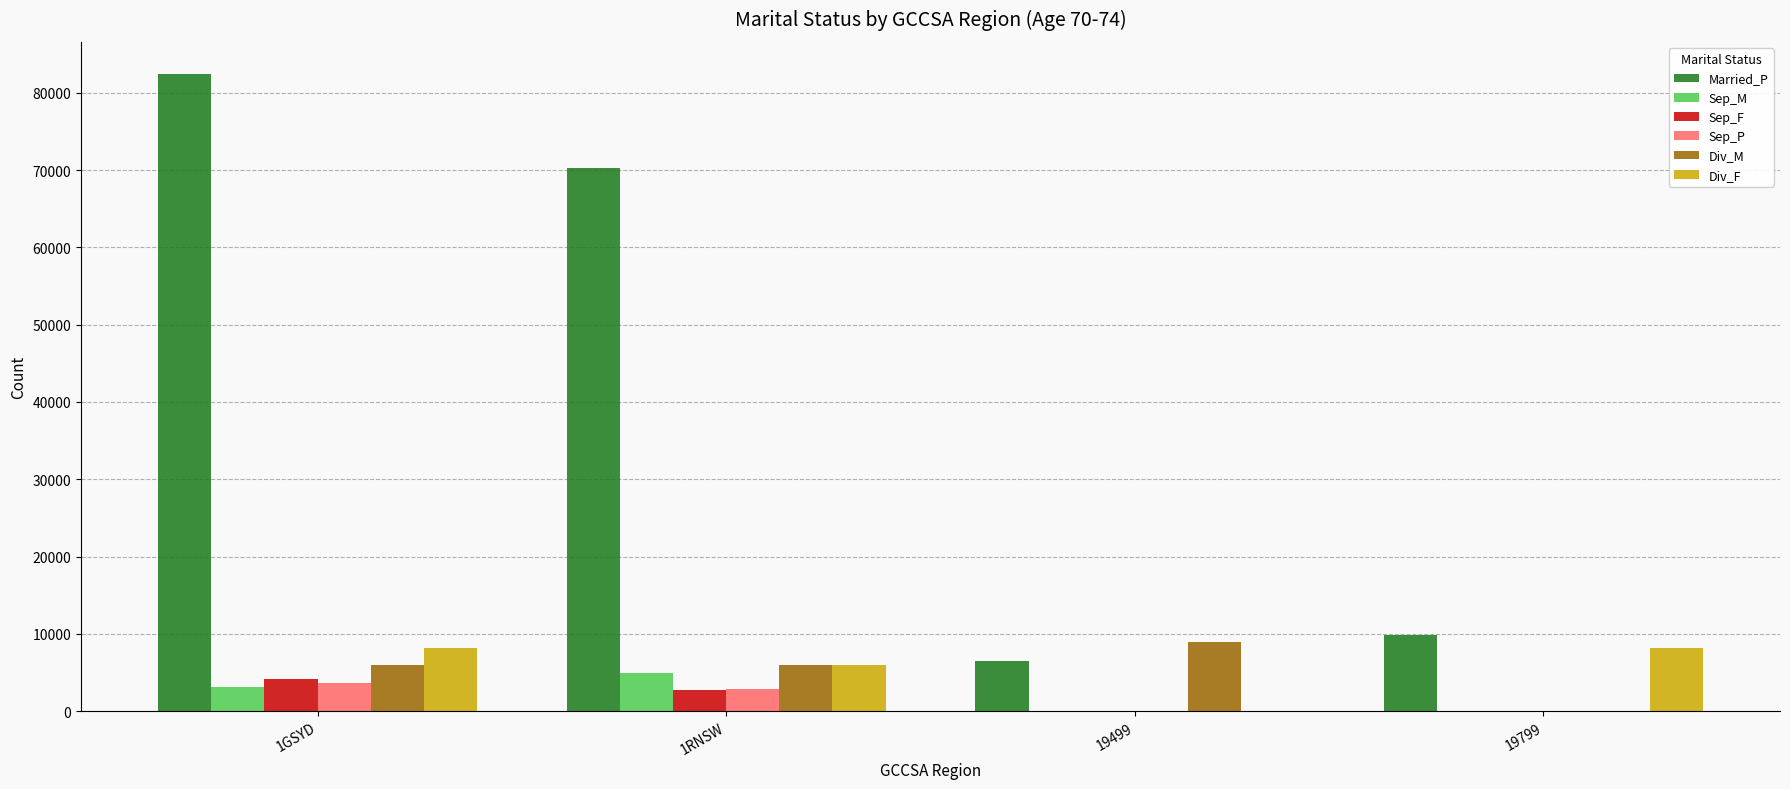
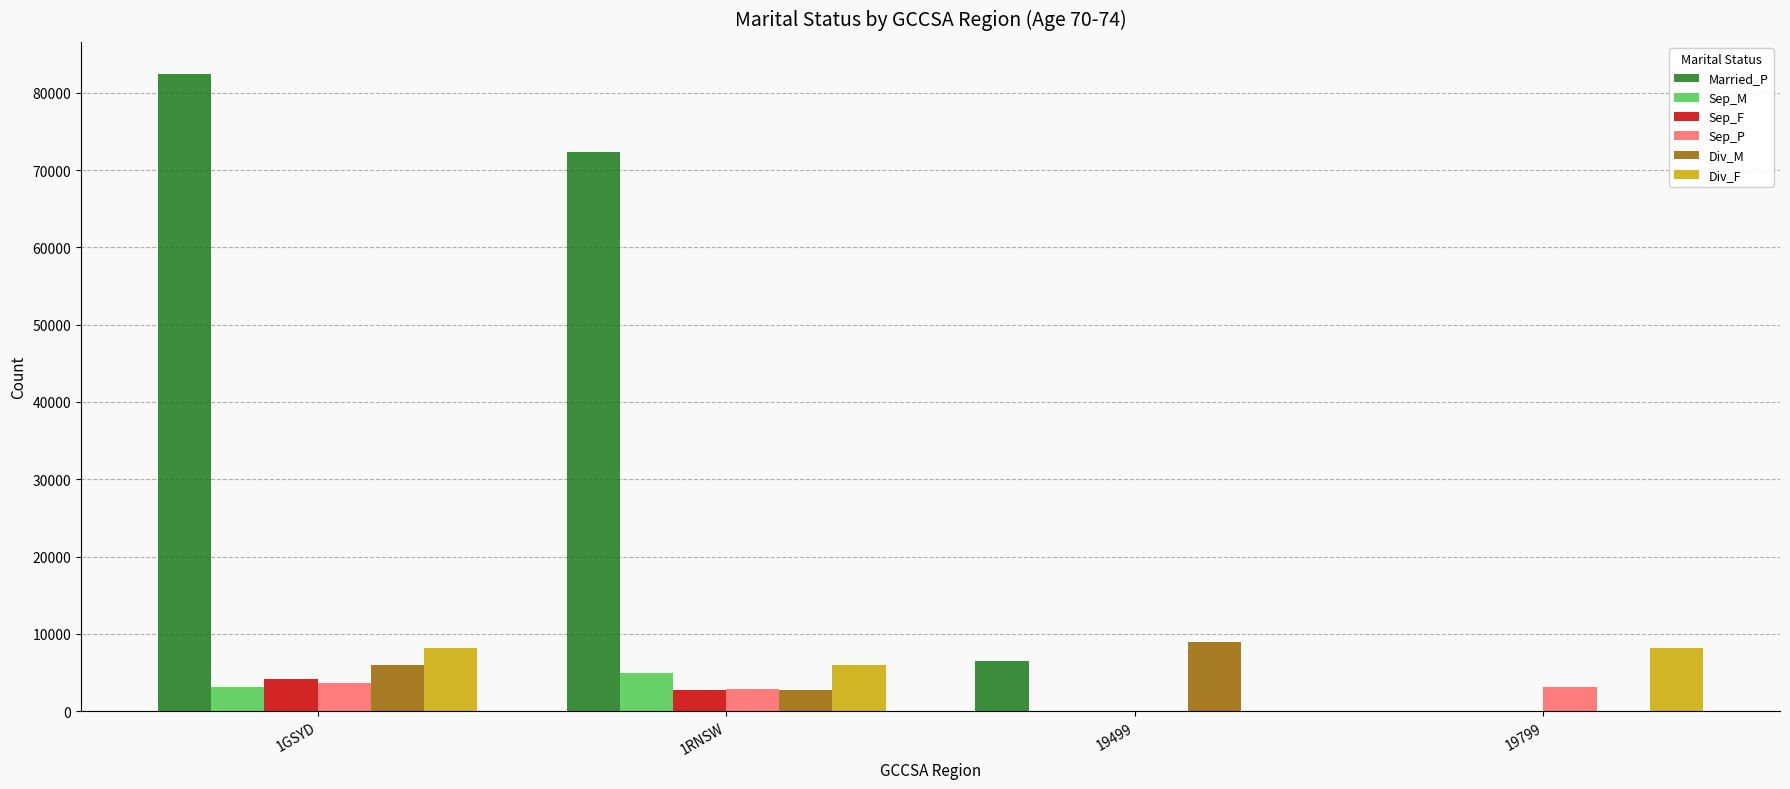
Married_P, 1RNSW: 70000 -> 72000
Div_M, 1RNSW: 6000 -> 3000
Married_P, 19799: 10000 -> 0
Sep_P, 19799: 0 -> 3000
